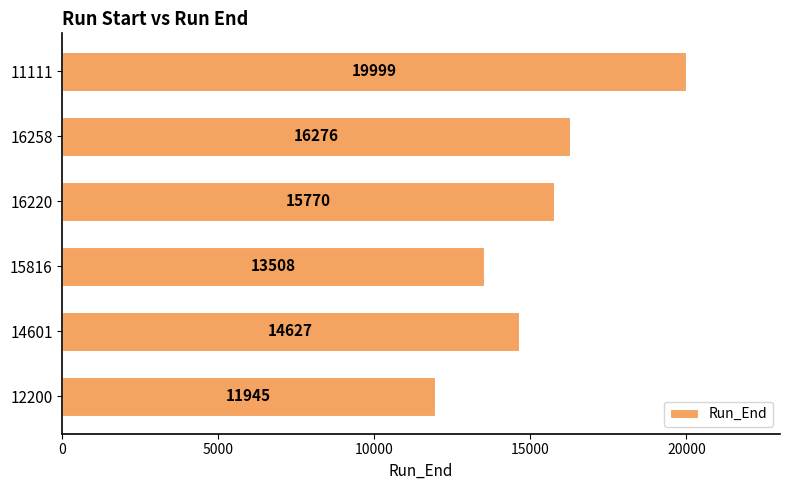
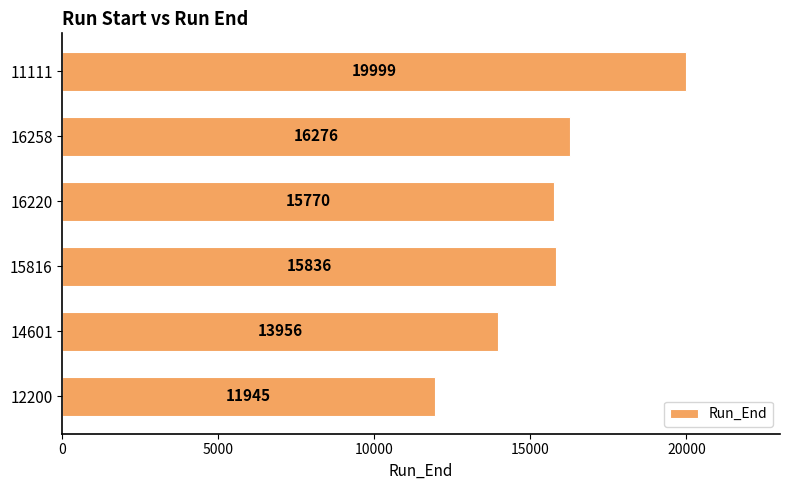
15816: 13508 -> 15836
14601: 14627 -> 13956
